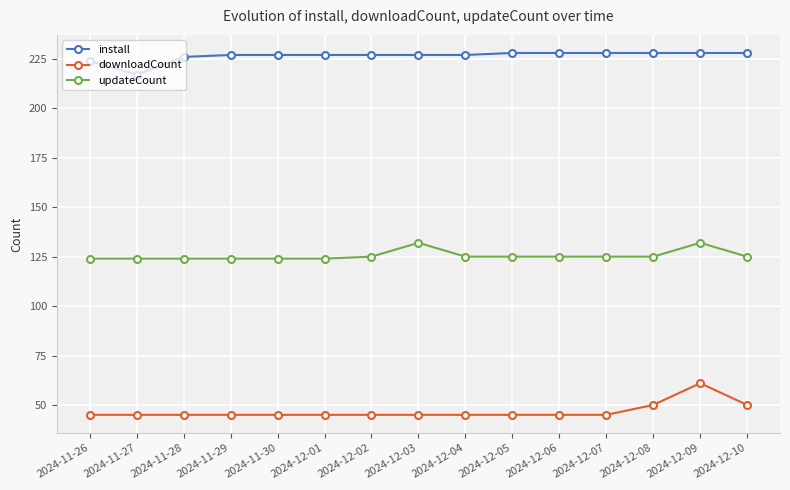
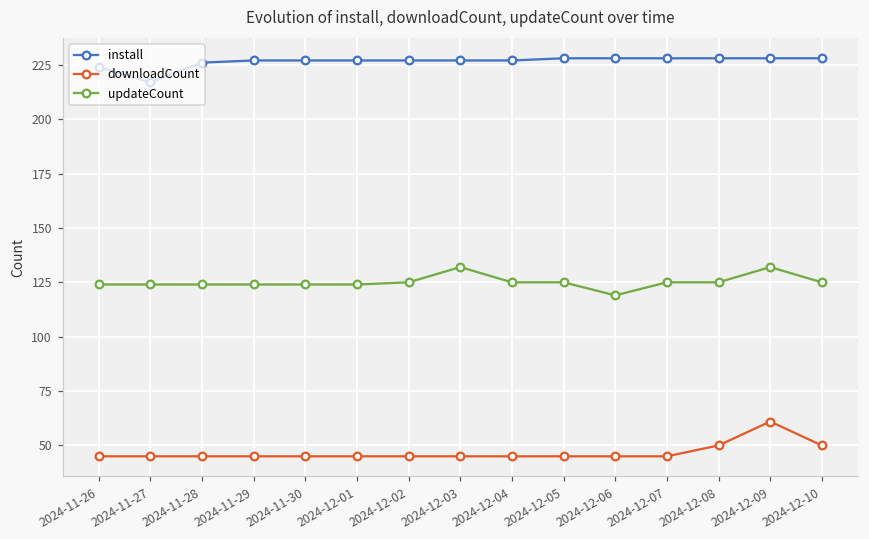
updateCount, 2024-12-06: 125 -> 119
